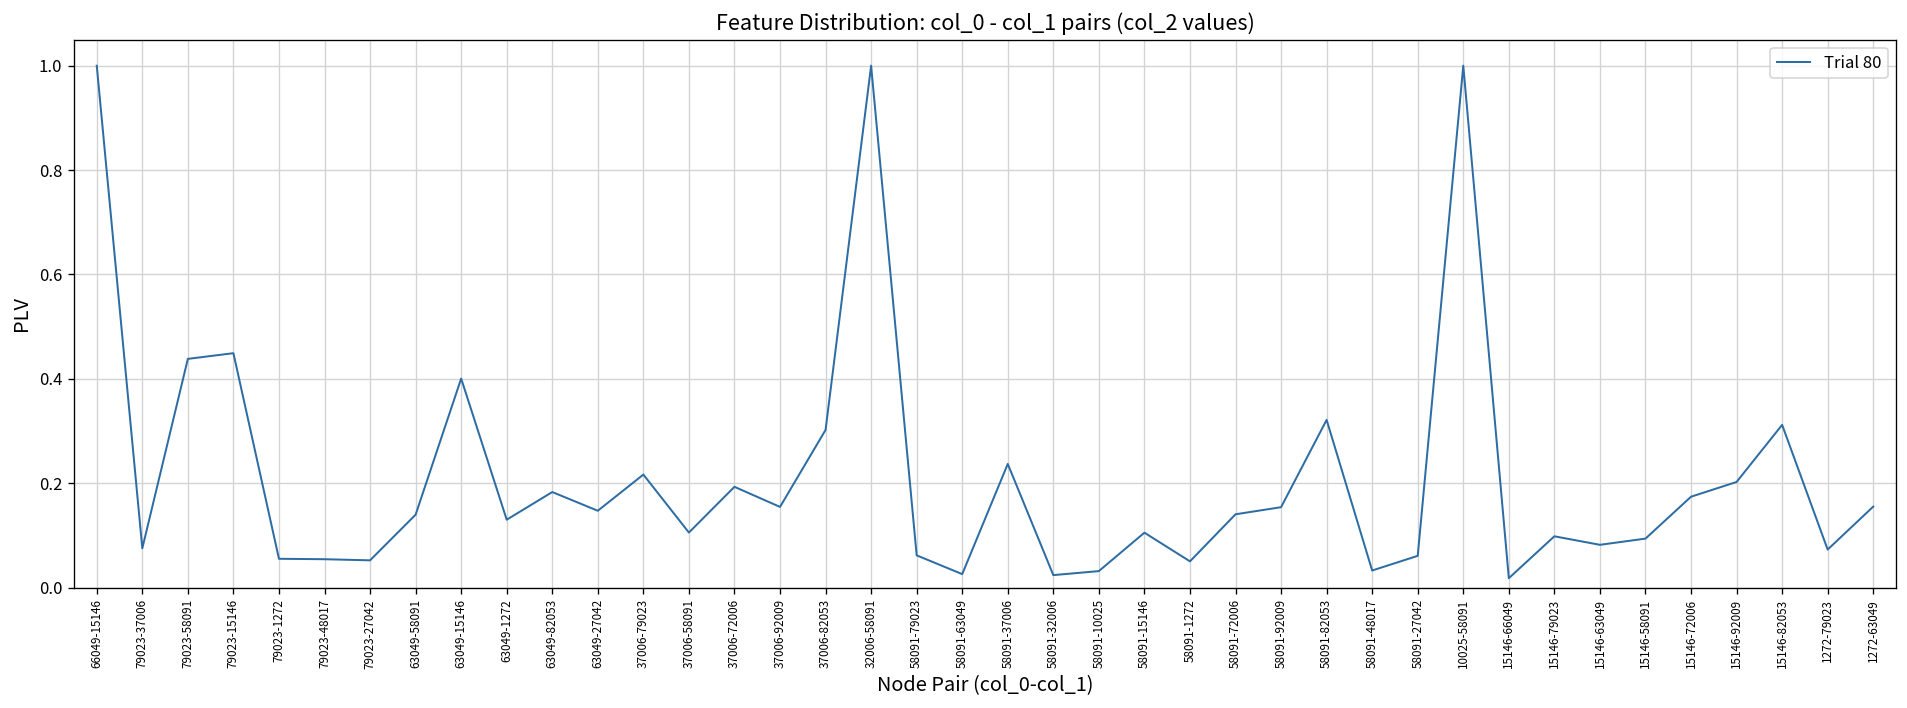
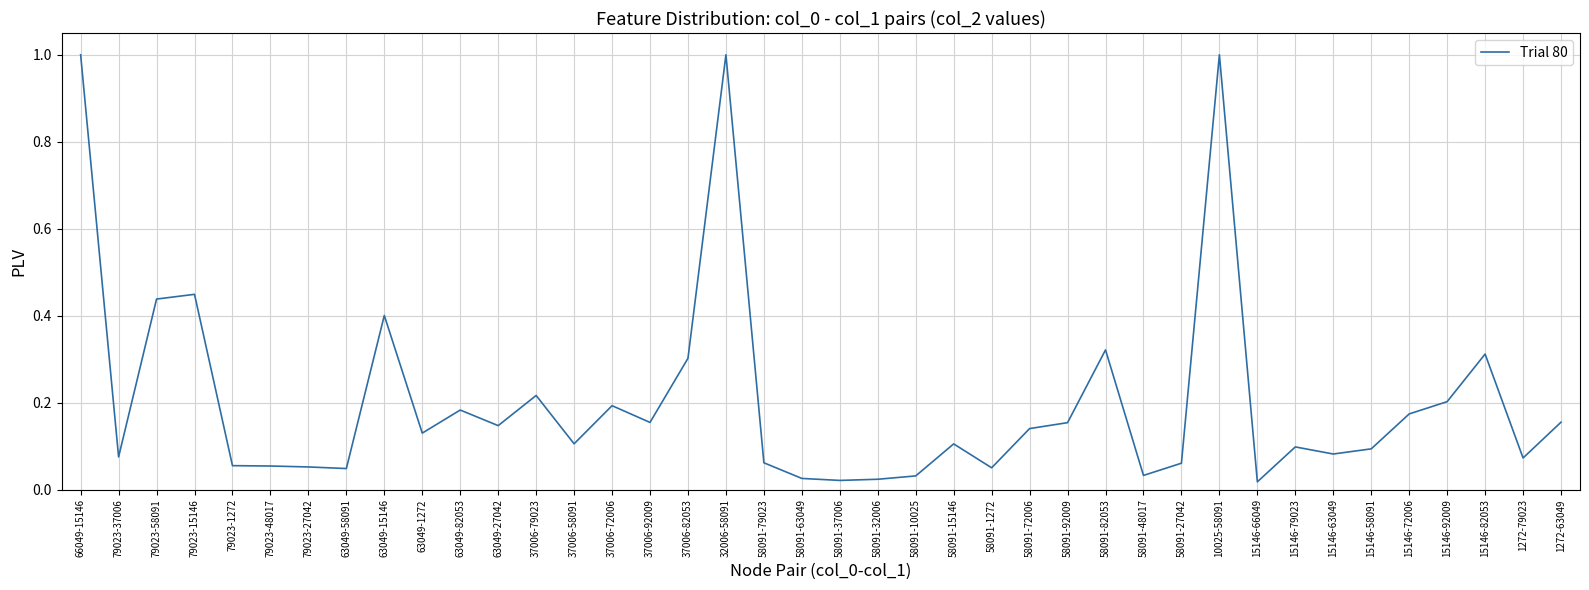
63049-58091: 0.14 -> 0.05
58091-37006: 0.24 -> 0.02
